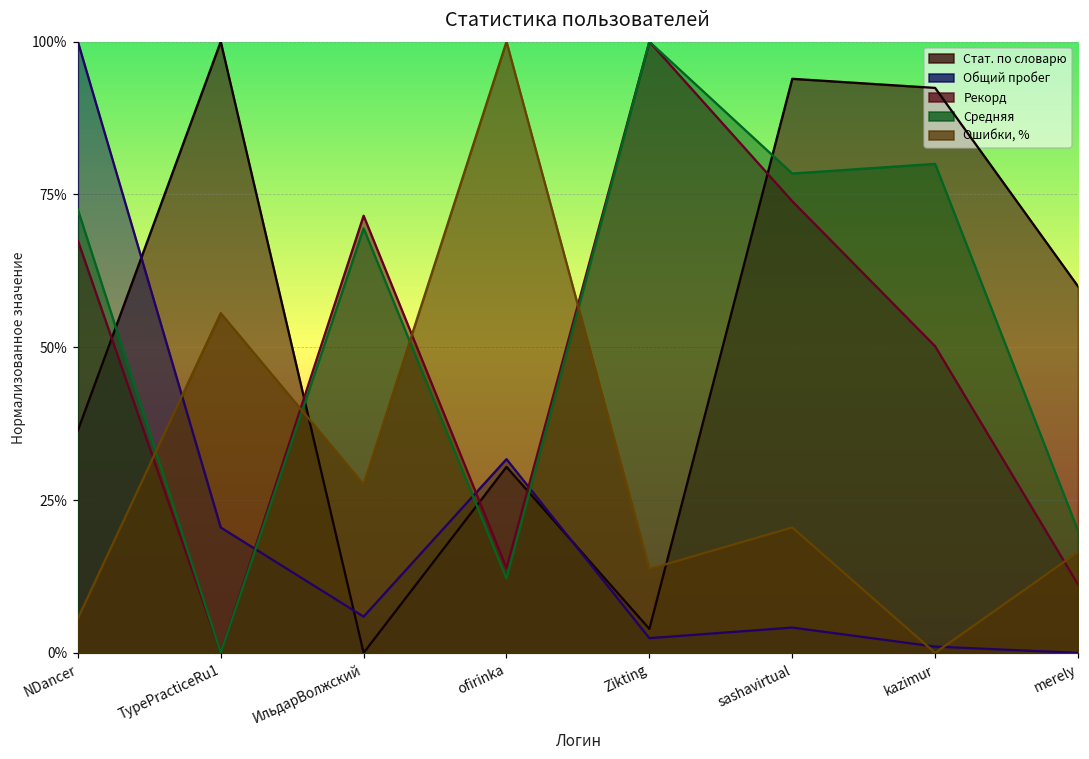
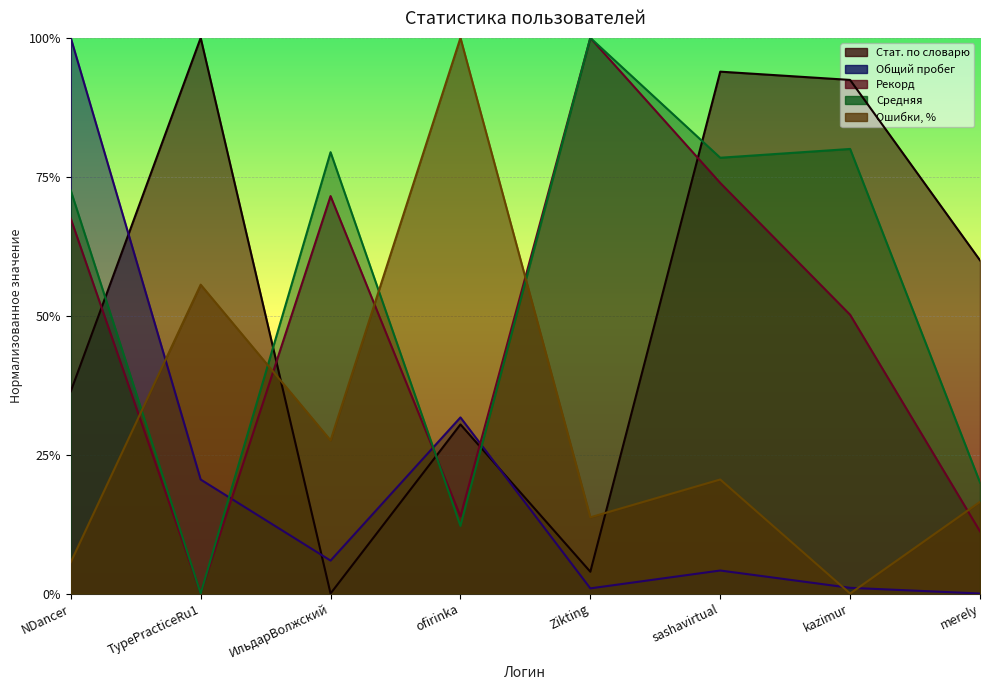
Средняя, ИльдарВолжский: 69% -> 79%
Общий пробег, Zikting: 2% -> 1%
